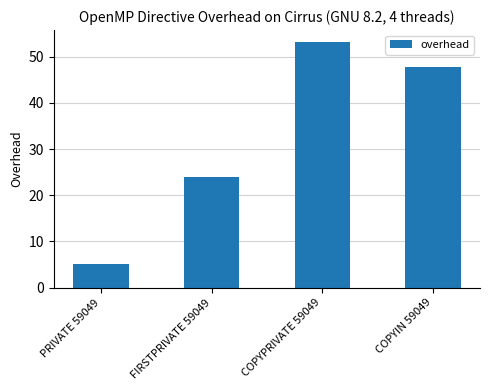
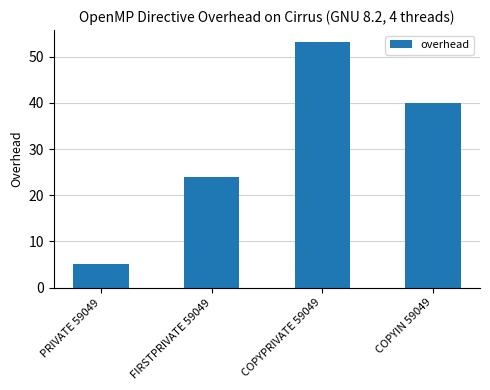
COPYIN 59049: 48 -> 40
